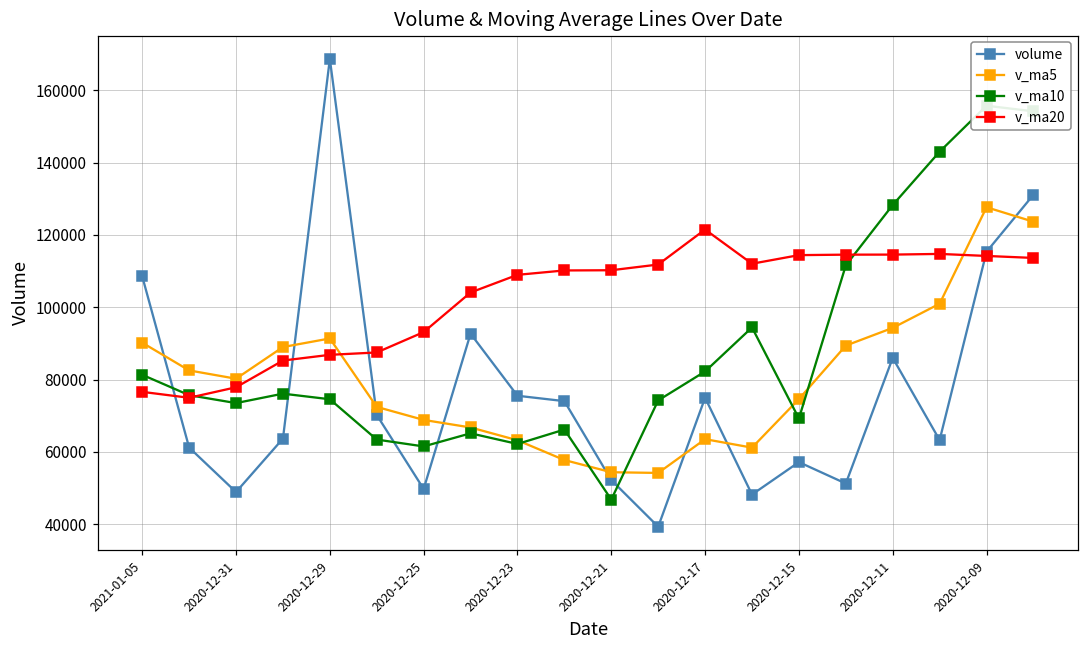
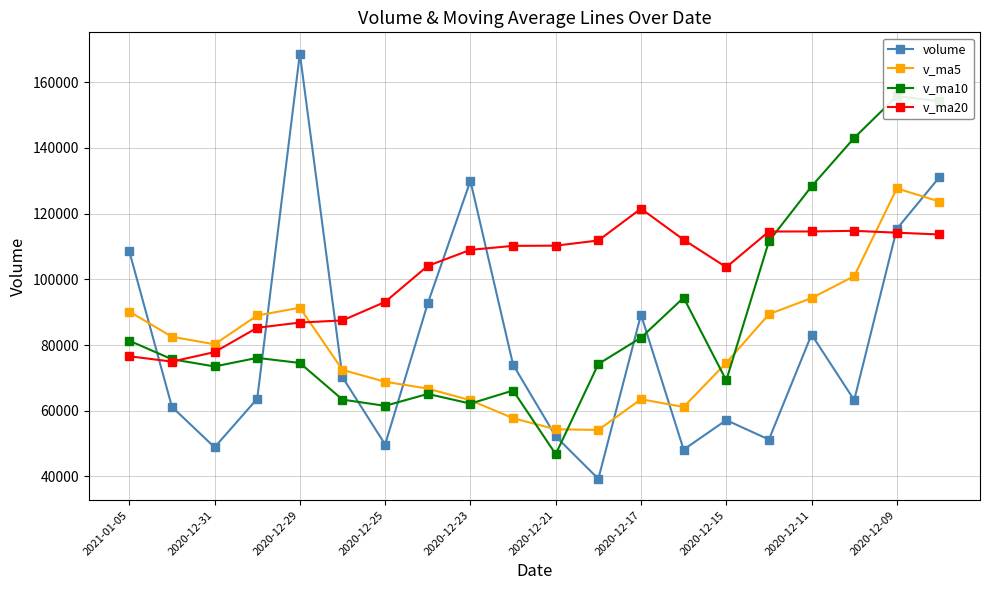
volume, 2020-12-23: 76000 -> 130000
volume, 2020-12-17: 75000 -> 89000
v_ma20, 2020-12-15: 114000 -> 104000
volume, 2020-12-11: 86000 -> 83000
